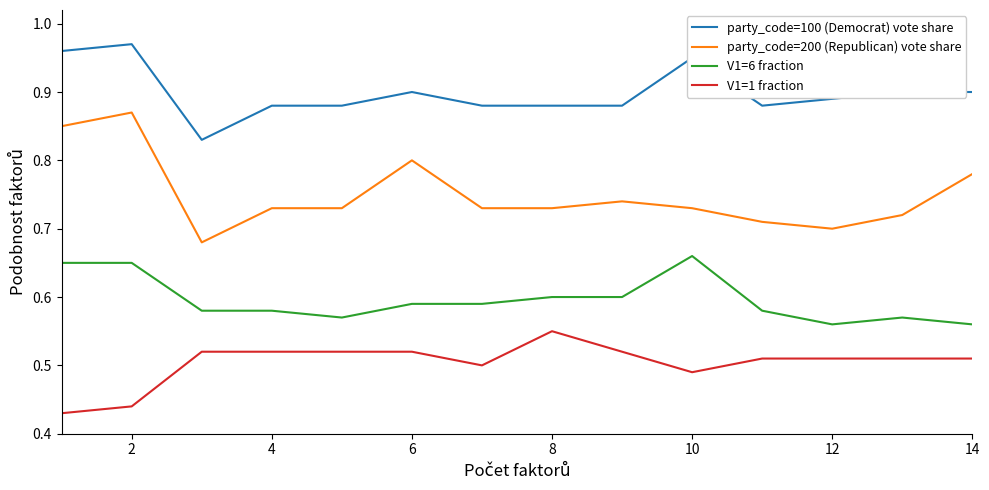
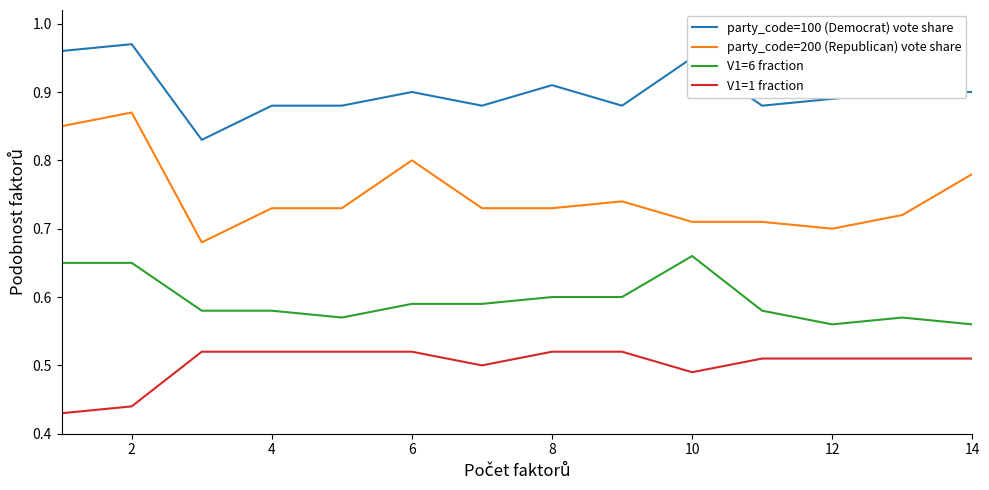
party_code=100 (Democrat) vote share, 8: 0.88 -> 0.91
V1=1 fraction, 8: 0.55 -> 0.52
party_code=200 (Republican) vote share, 10: 0.73 -> 0.71
